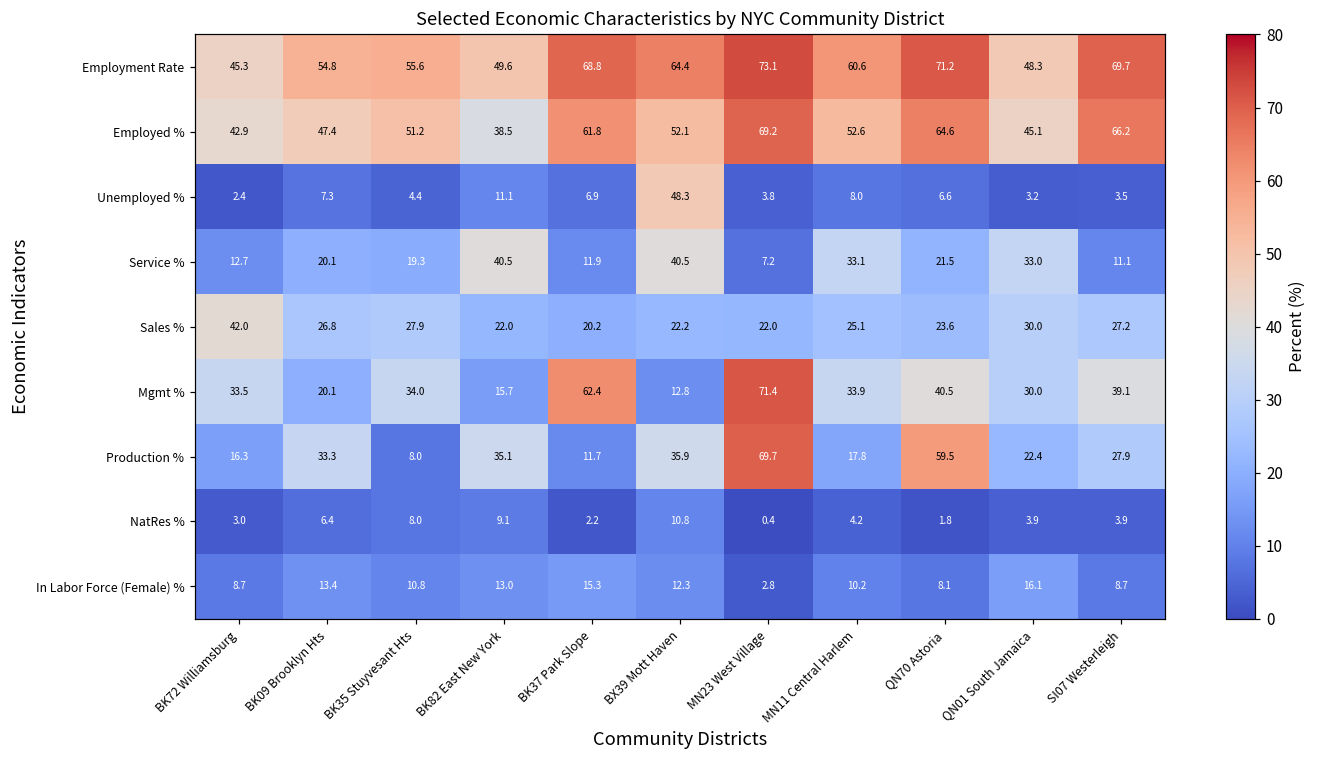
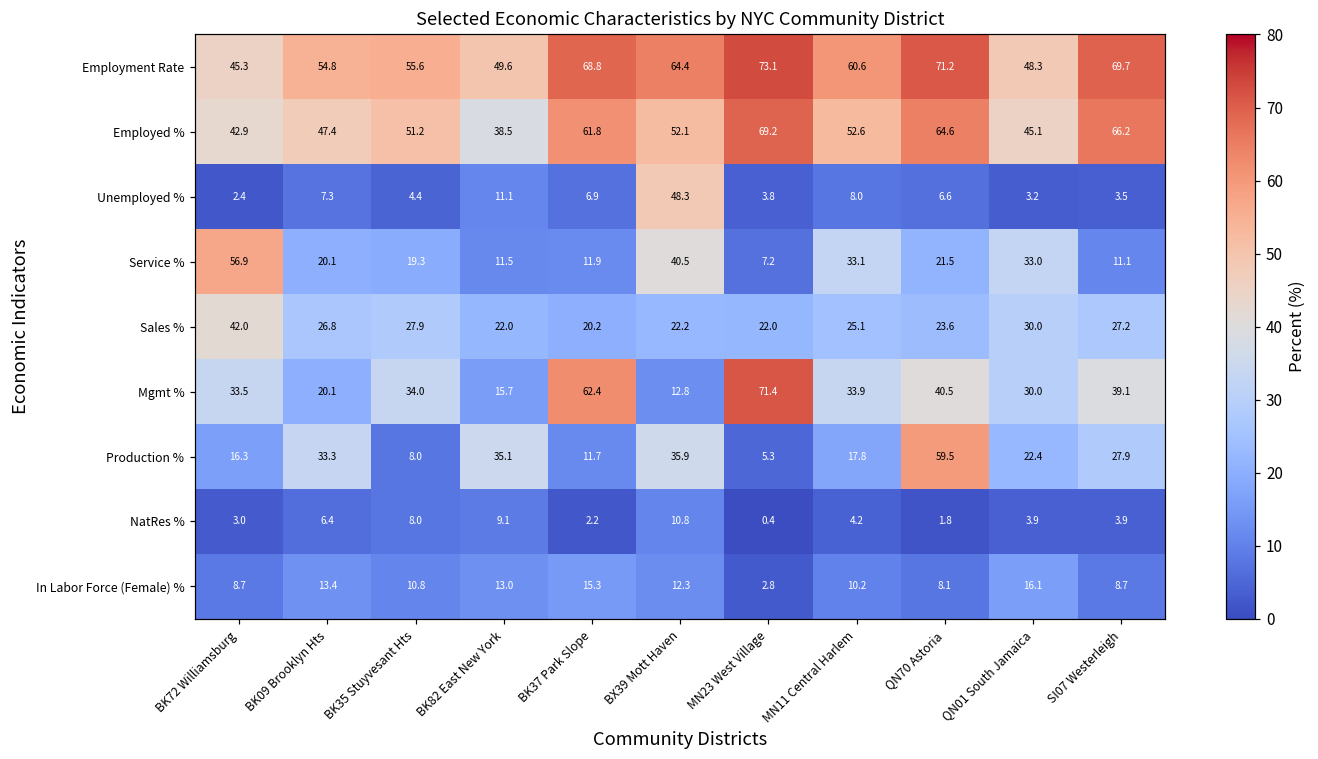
Service %, BK72 Williamsburg: 12.7 -> 56.9
Service %, BK82 East New York: 40.5 -> 11.5
Production %, MN23 West Village: 69.7 -> 5.3
